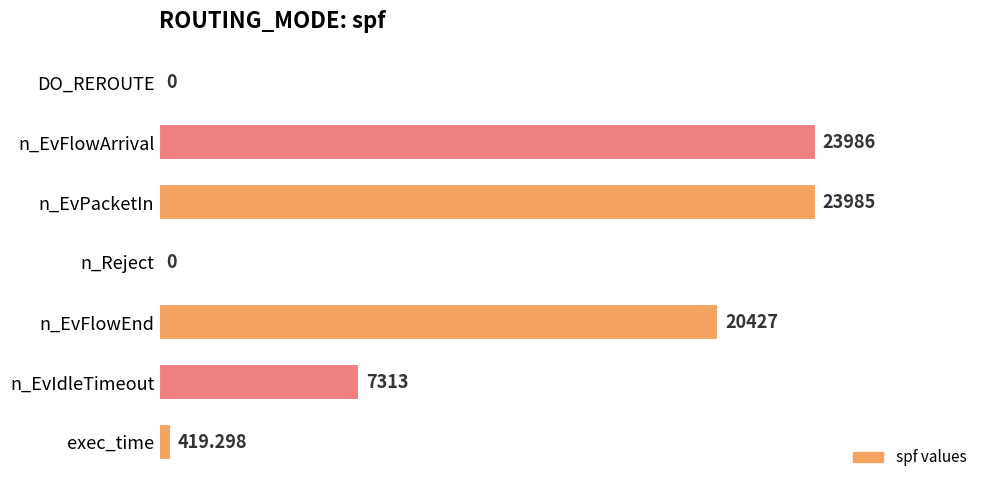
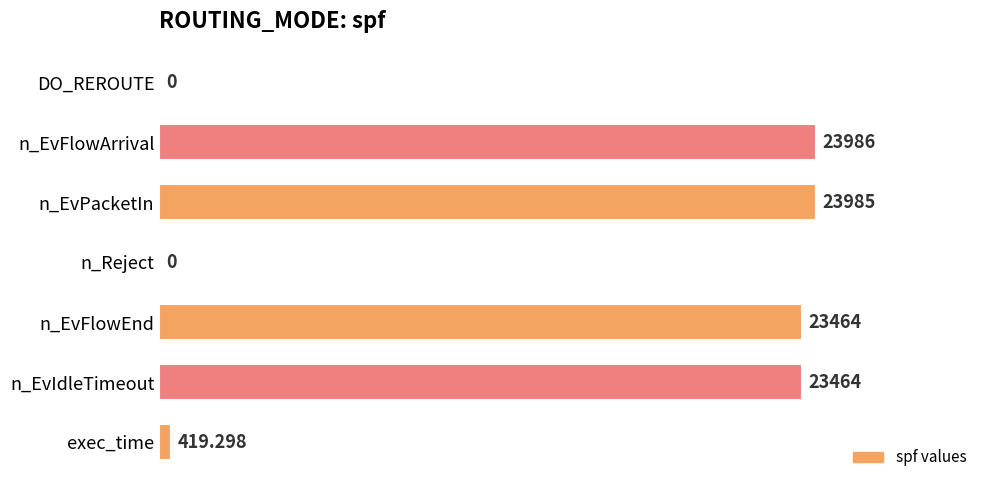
n_EvFlowEnd: 20427 -> 23464
n_EvIdleTimeout: 7313 -> 23464
